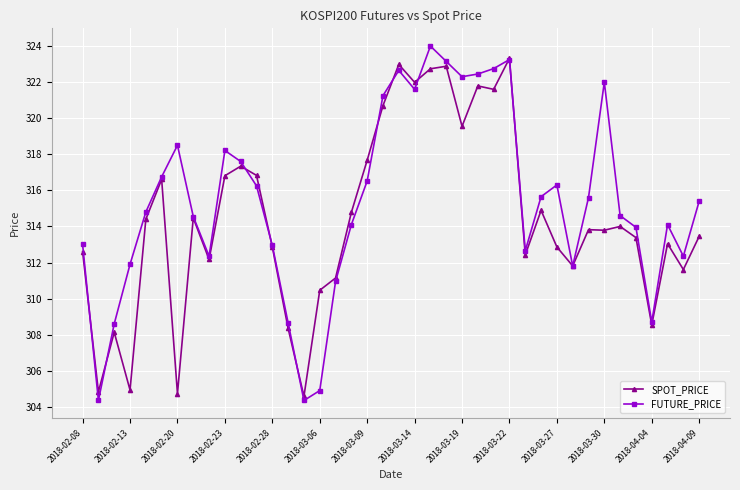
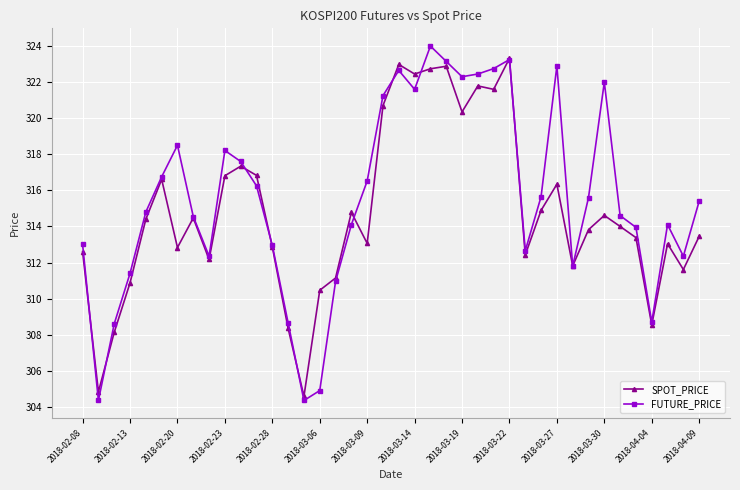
SPOT_PRICE, 2018-02-13: 304.9 -> 310.9
FUTURE_PRICE, 2018-02-13: 311.9 -> 311.4
SPOT_PRICE, 2018-02-20: 304.7 -> 312.8
SPOT_PRICE, 2018-03-09: 317.7 -> 313.1
SPOT_PRICE, 2018-03-14: 322.0 -> 322.5
SPOT_PRICE, 2018-03-19: 319.6 -> 320.4
SPOT_PRICE, 2018-03-27: 312.9 -> 316.3
FUTURE_PRICE, 2018-03-27: 316.3 -> 322.9
SPOT_PRICE, 2018-03-30: 313.8 -> 314.6
